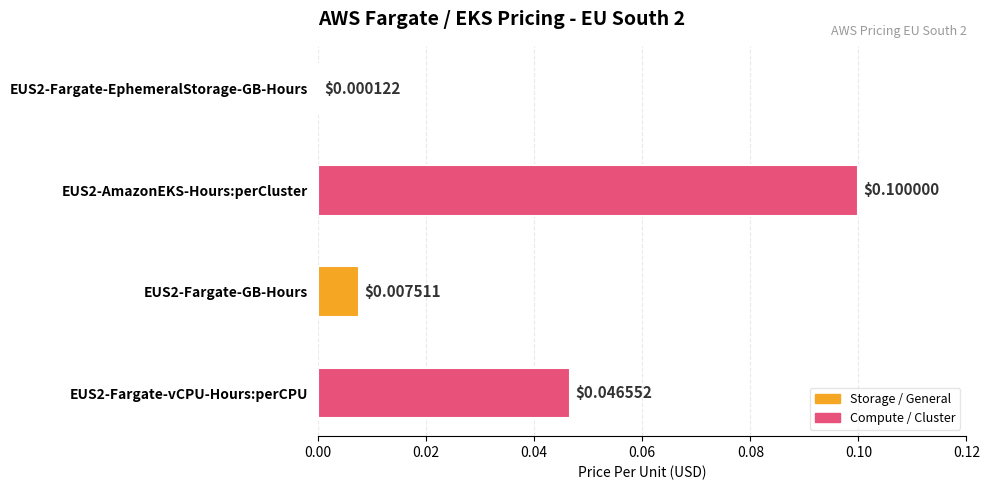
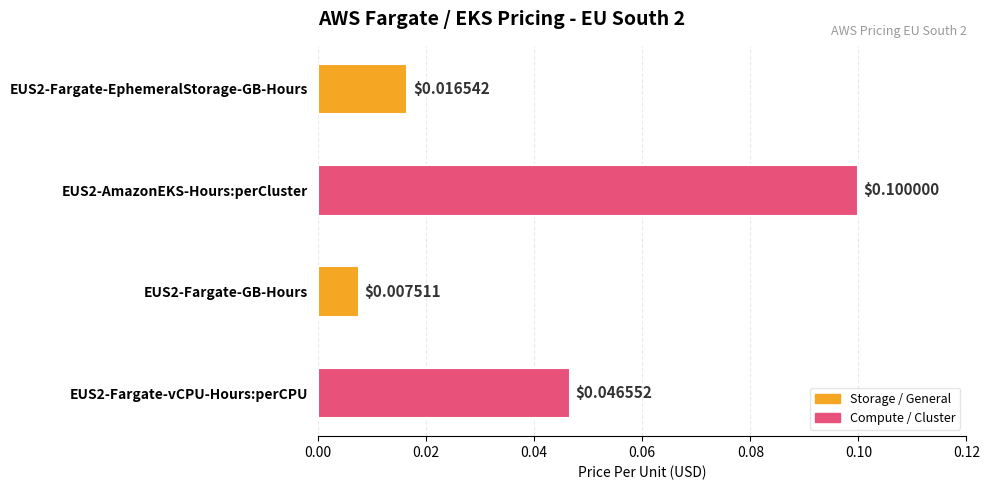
EUS2-Fargate-EphemeralStorage-GB-Hours: $0.000122 -> $0.016542
